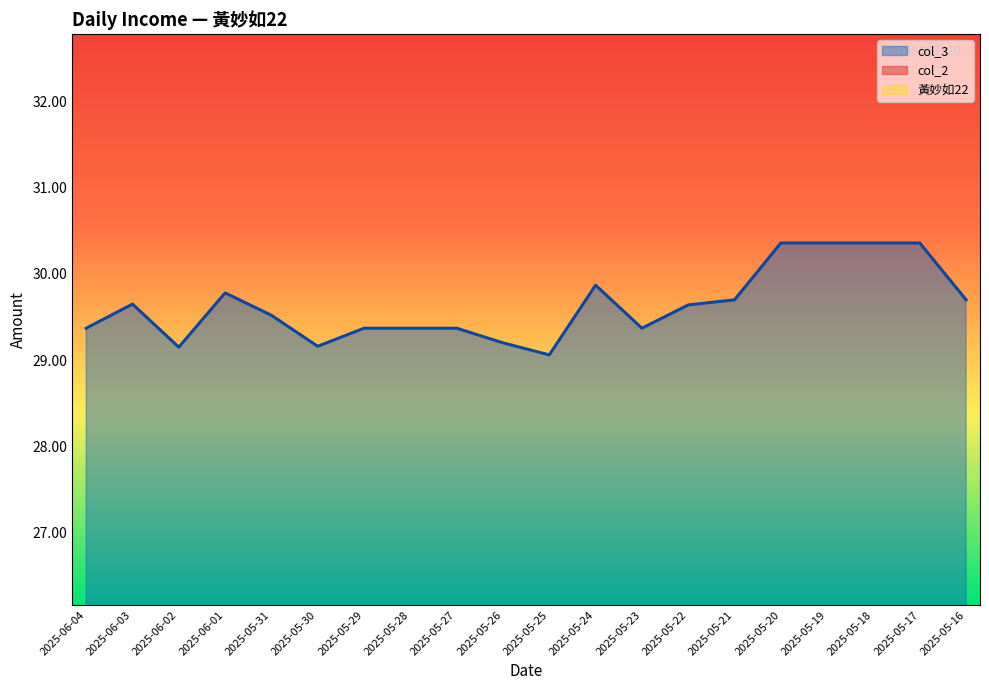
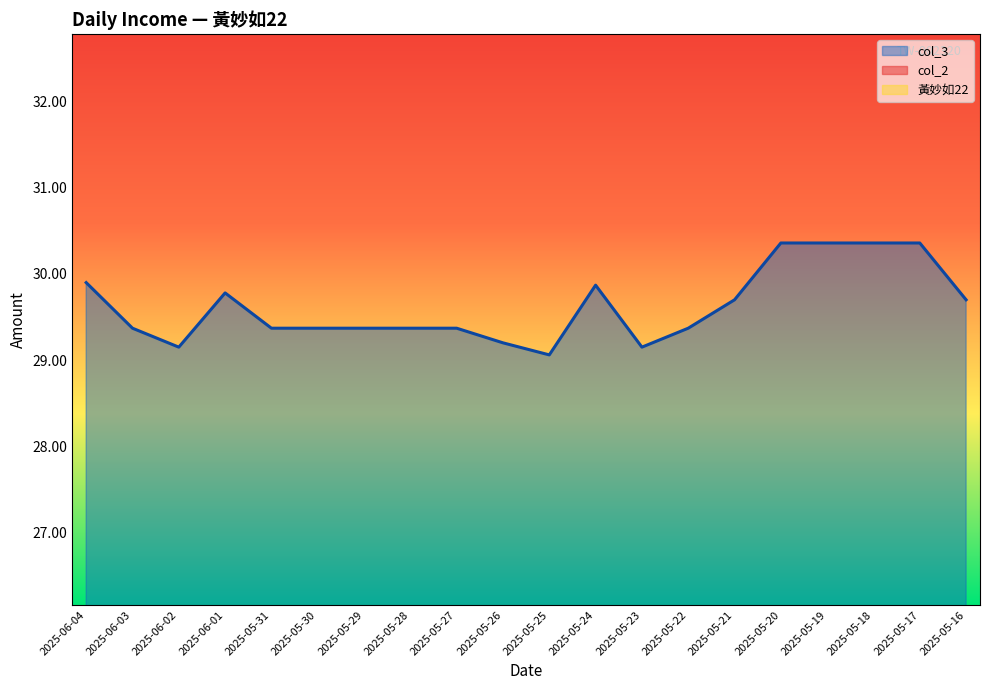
col_3, 2025-06-04: 29.4 -> 29.9
col_3, 2025-06-03: 29.7 -> 29.4
col_3, 2025-05-31: 29.5 -> 29.4
col_3, 2025-05-30: 29.2 -> 29.4
col_3, 2025-05-23: 29.4 -> 29.2
col_3, 2025-05-22: 29.6 -> 29.4
